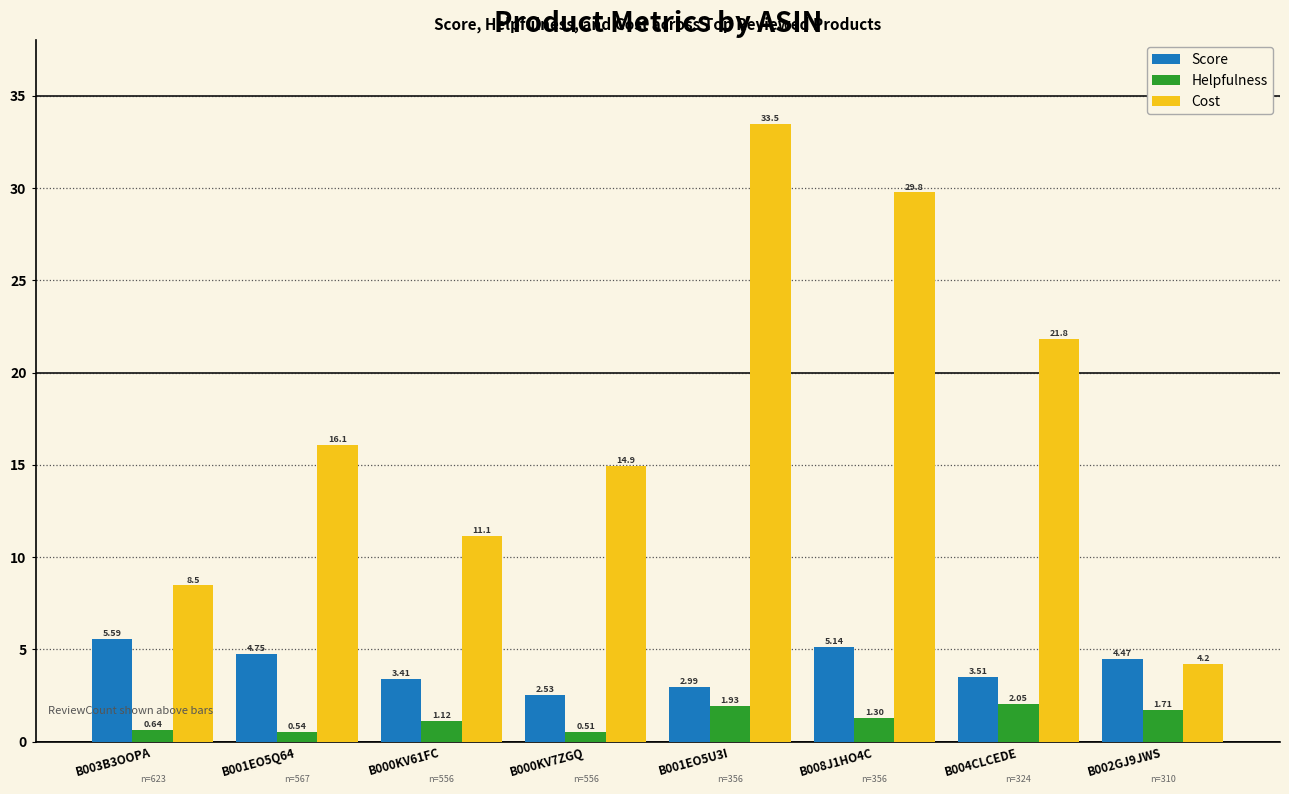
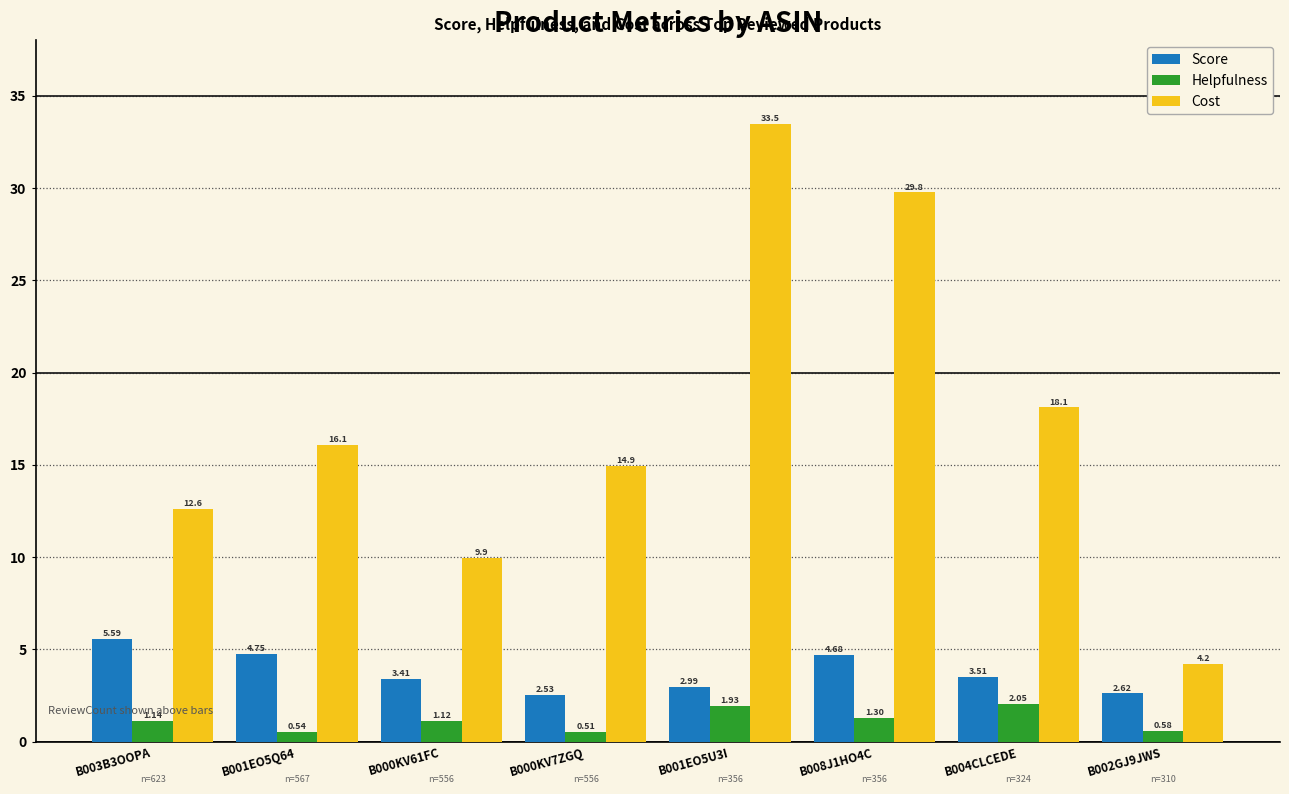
Helpfulness, B003B3OOPA: 0.64 -> 1.14
Cost, B003B3OOPA: 8.5 -> 12.6
Cost, B000KV61FC: 11.1 -> 9.9
Score, B008J1HO4C: 5.14 -> 4.68
Cost, B004CLCEDE: 21.8 -> 18.1
Score, B002GJ9JWS: 4.47 -> 2.62
Helpfulness, B002GJ9JWS: 1.71 -> 0.58
